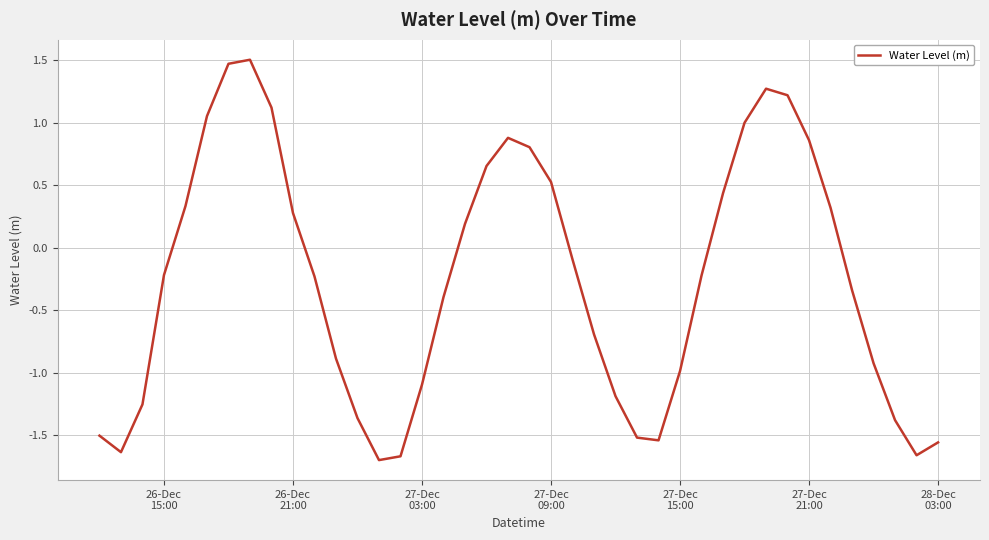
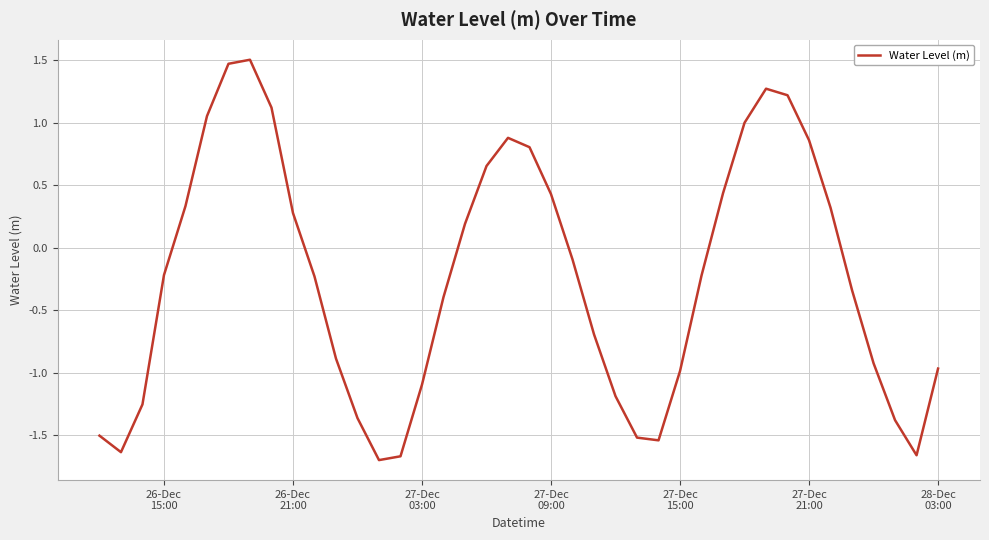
27-Dec 09:00: 0.53 -> 0.43
28-Dec 03:00: -1.56 -> -0.97
